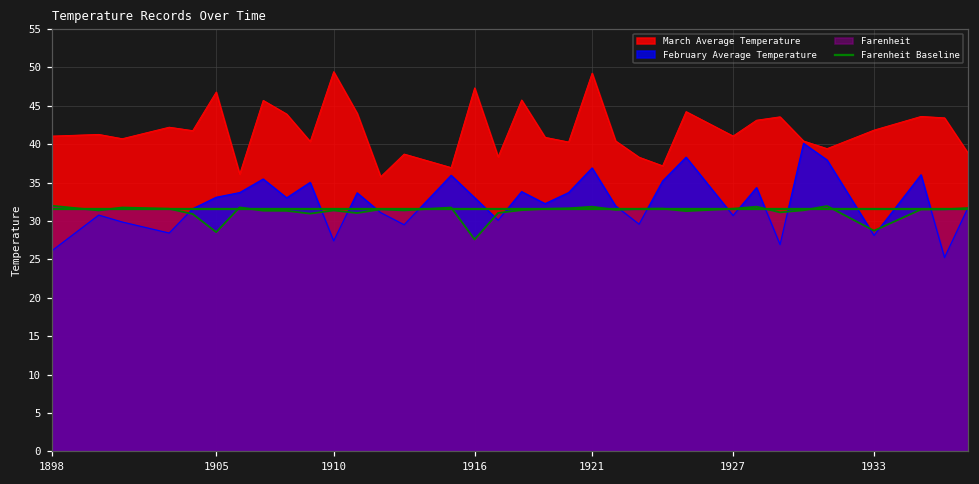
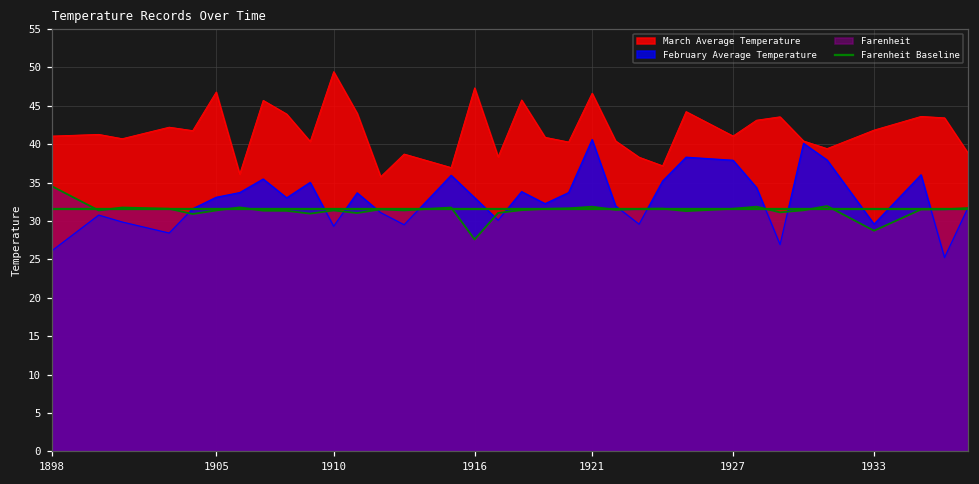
Farenheit, 1898: 32 -> 35
Farenheit, 1905: 29 -> 31
February Average Temperature, 1910: 27 -> 29
March Average Temperature, 1921: 49 -> 47
February Average Temperature, 1921: 37 -> 41
February Average Temperature, 1927: 31 -> 38
February Average Temperature, 1933: 28 -> 30
